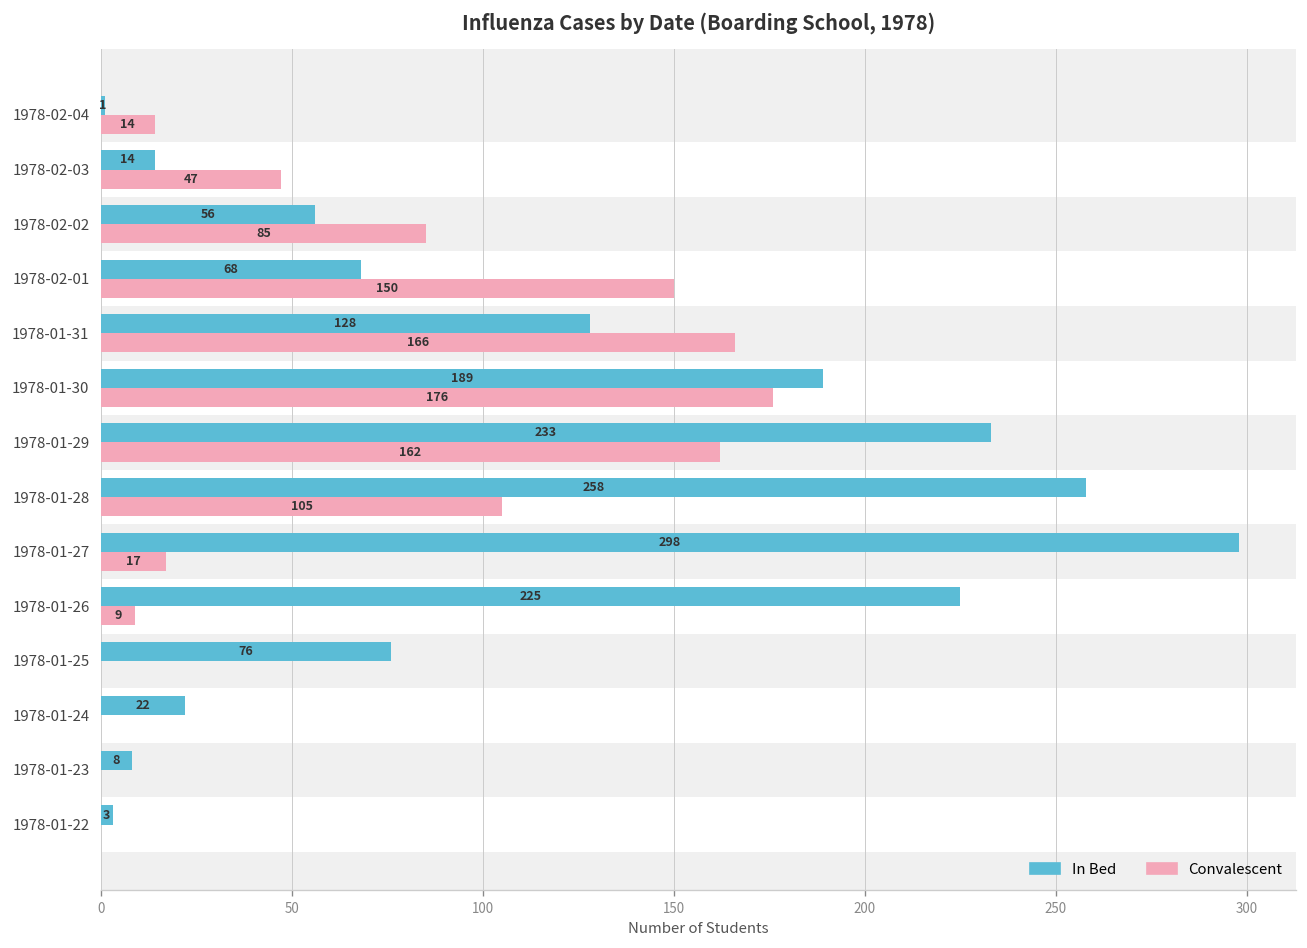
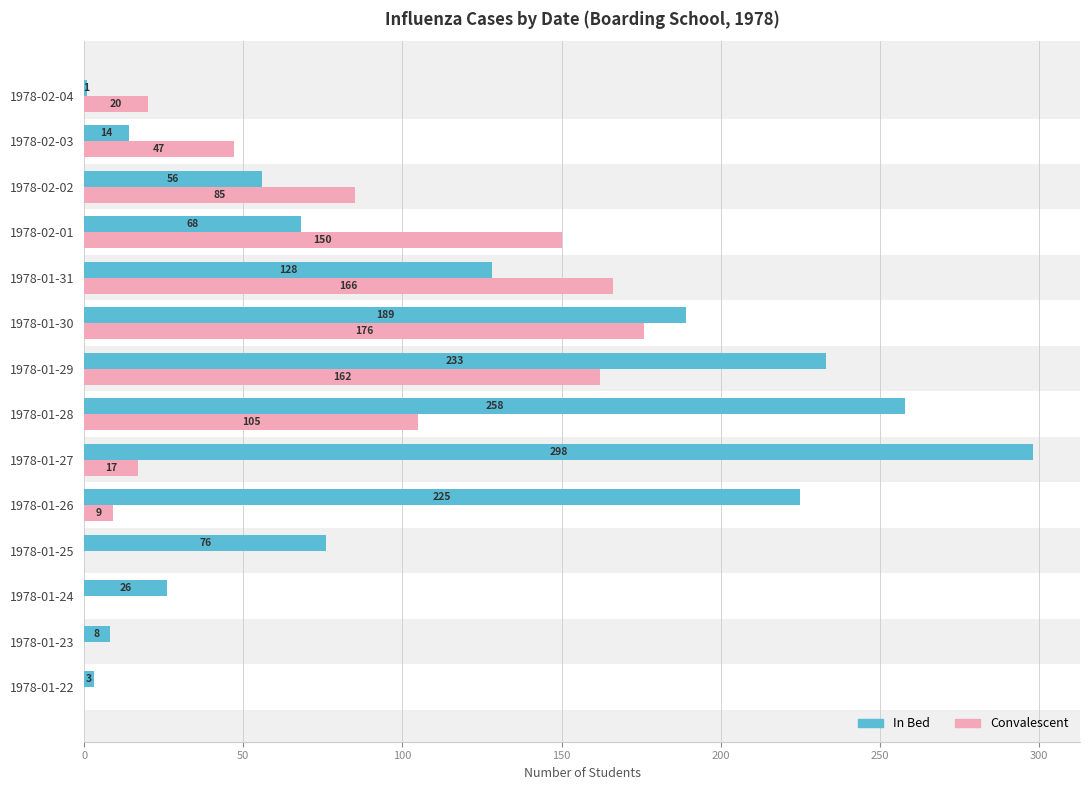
Convalescent, 1978-02-04: 14 -> 20
In Bed, 1978-01-24: 22 -> 26
